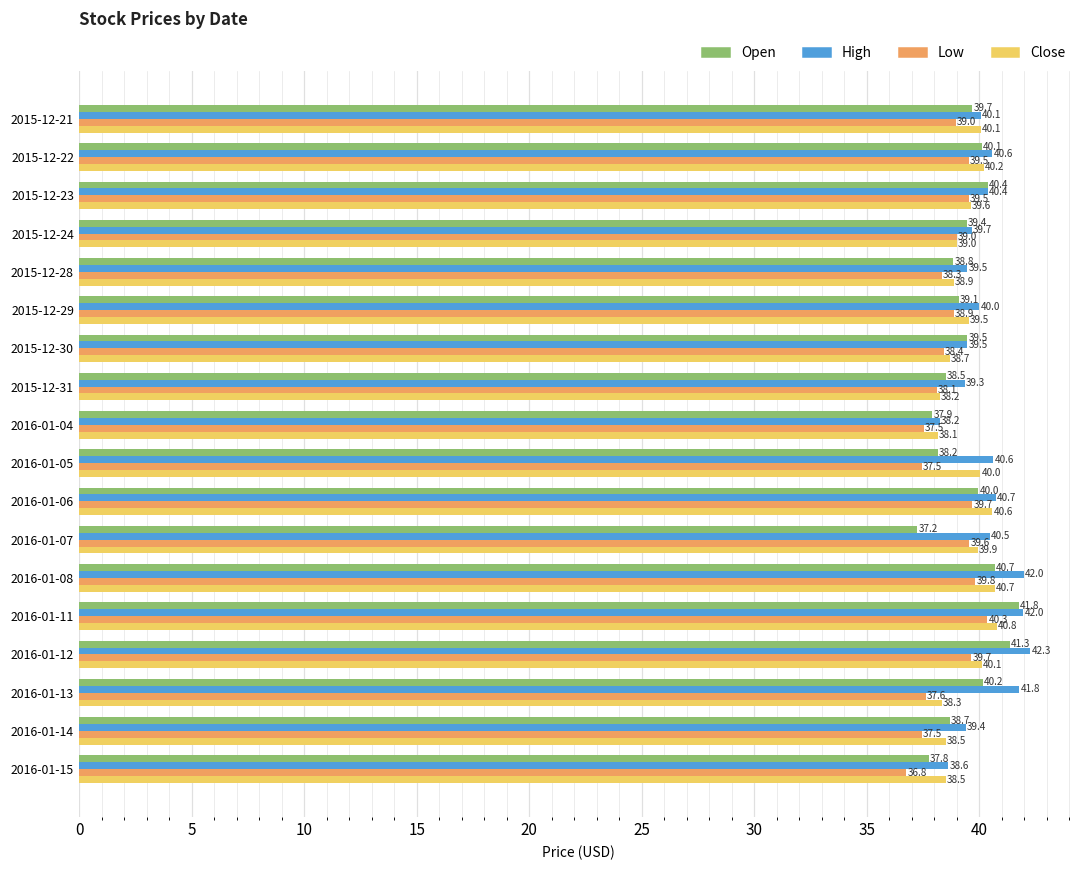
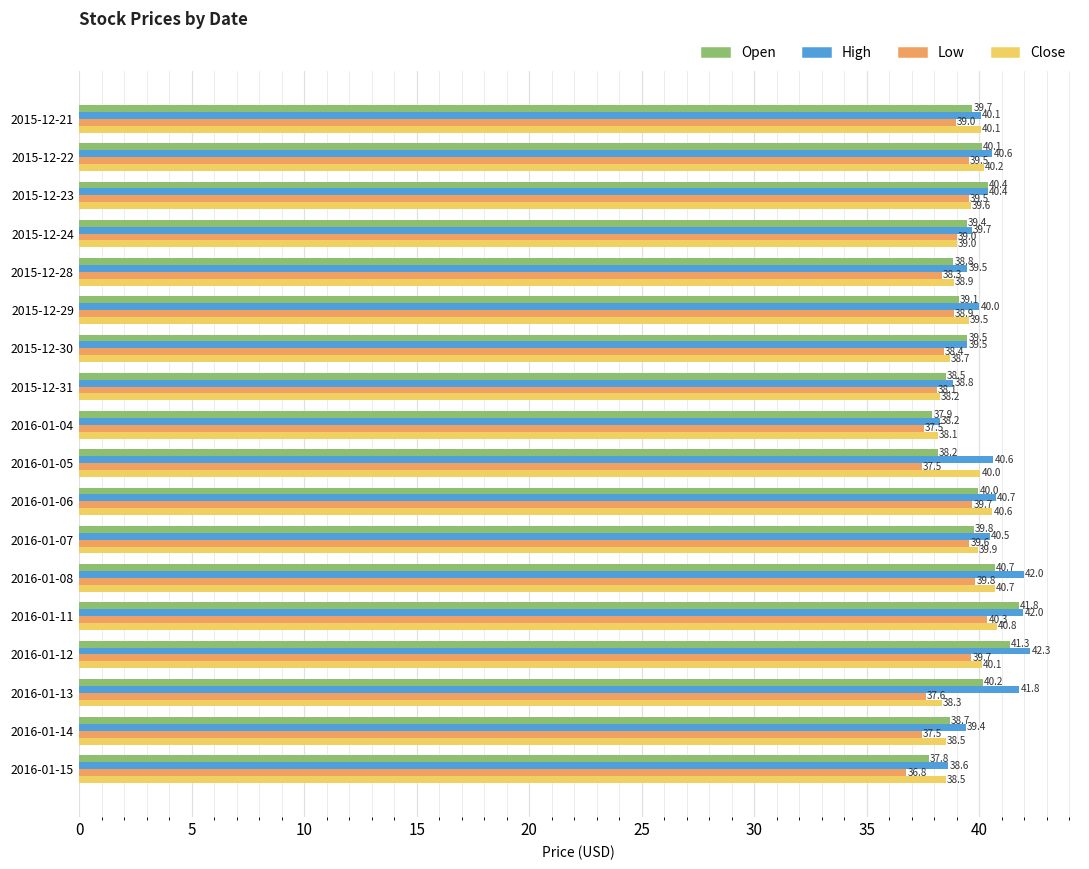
High, 2015-12-31: 39.3 -> 38.8
Open, 2016-01-07: 37.2 -> 39.8
